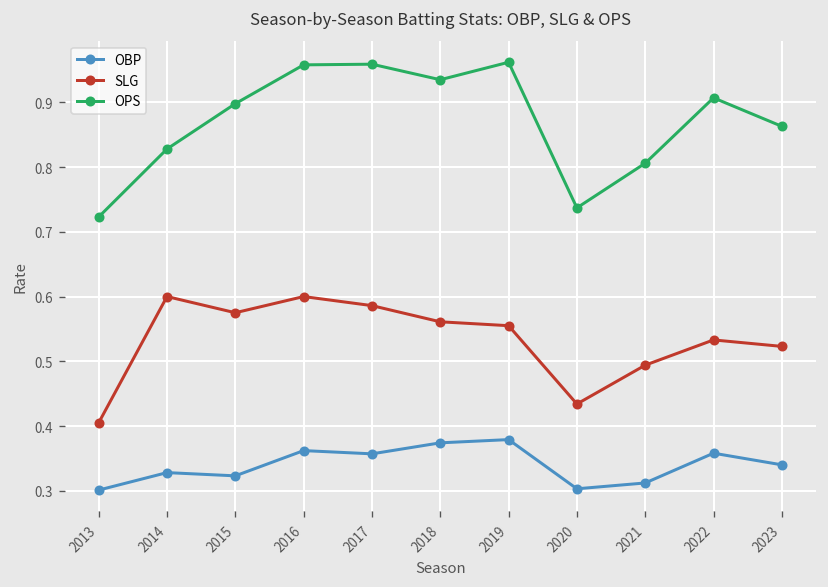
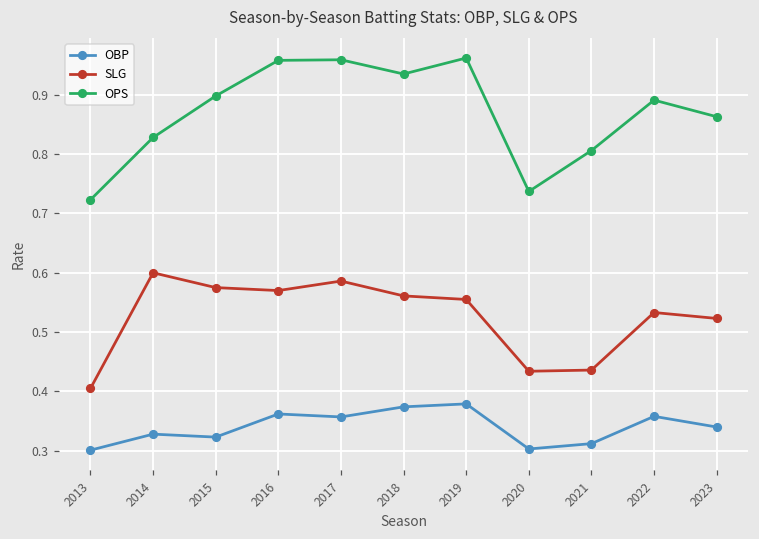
SLG, 2016: 0.60 -> 0.57
SLG, 2021: 0.49 -> 0.44
OPS, 2022: 0.91 -> 0.89
